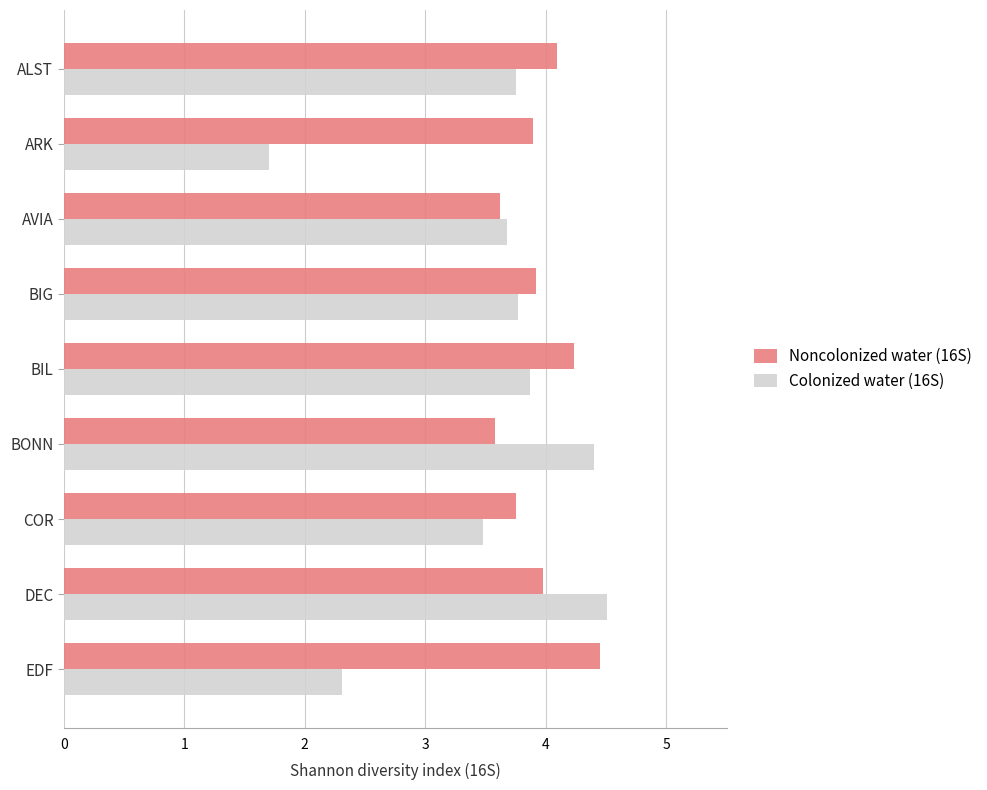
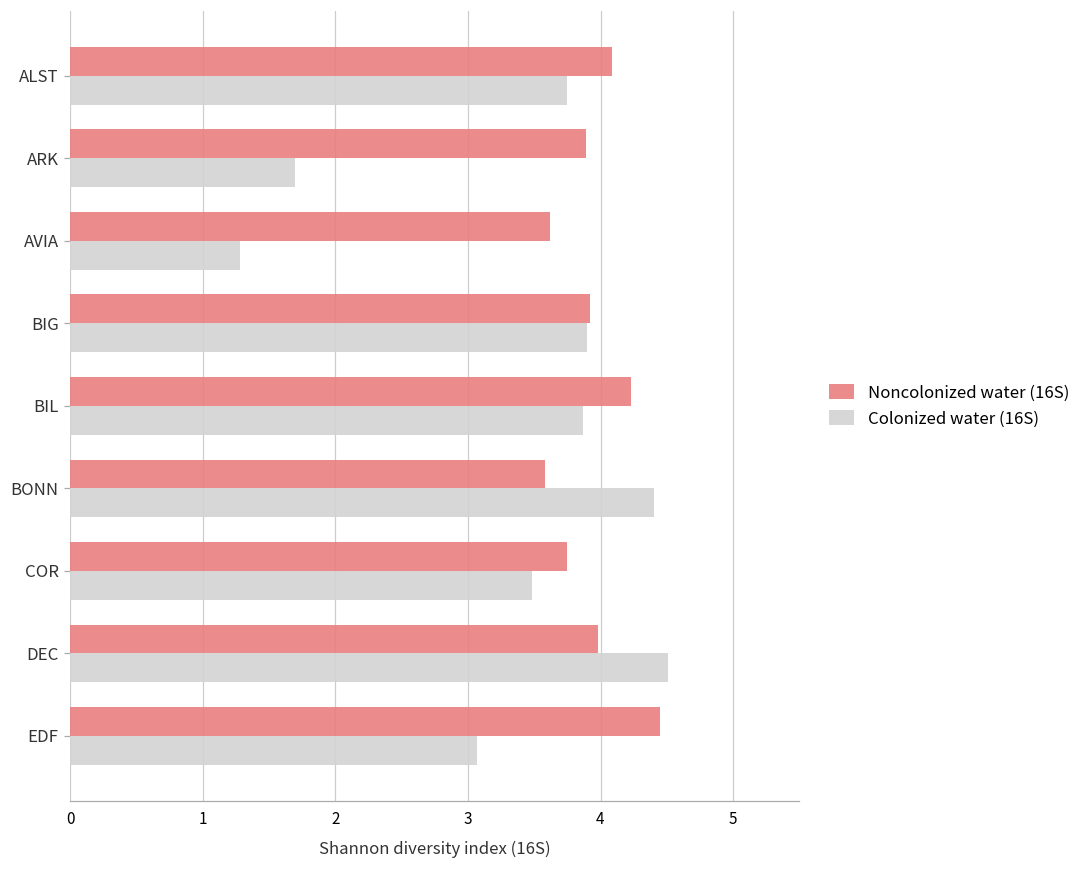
Colonized water (16S), AVIA: 3.68 -> 1.28
Colonized water (16S), BIG: 3.77 -> 3.90
Colonized water (16S), EDF: 2.31 -> 3.07
